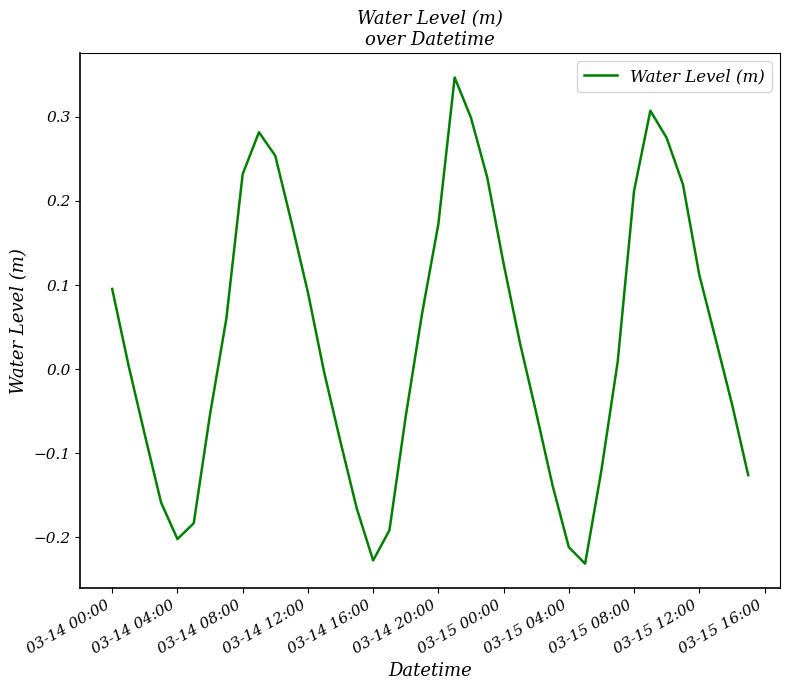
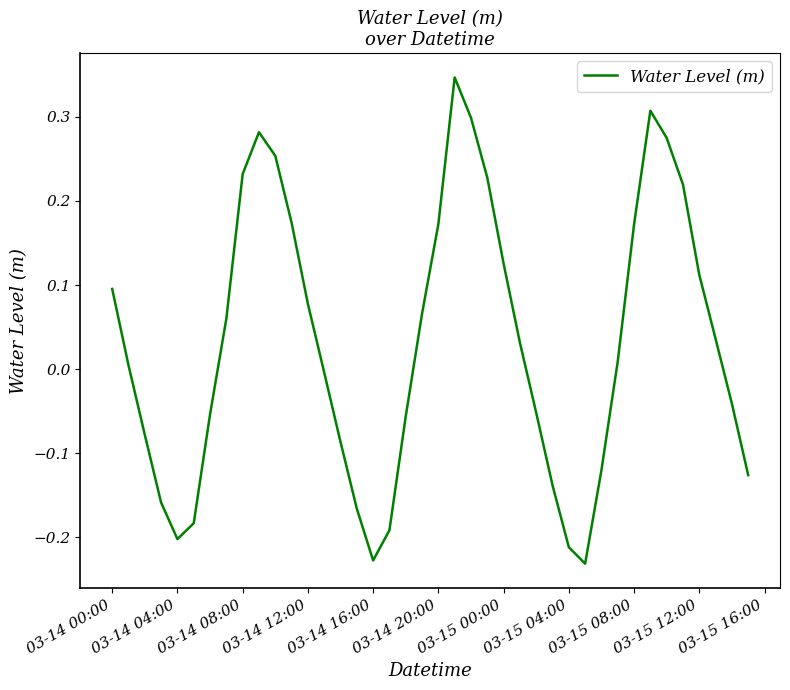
03-14 12:00: 0.09 -> 0.08
03-15 08:00: 0.21 -> 0.17
